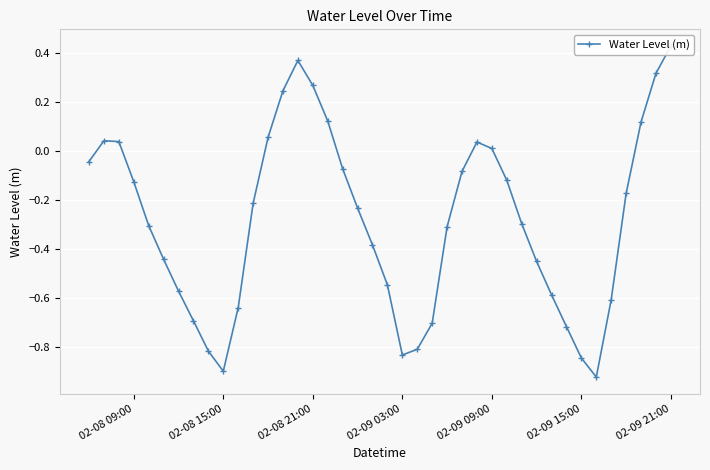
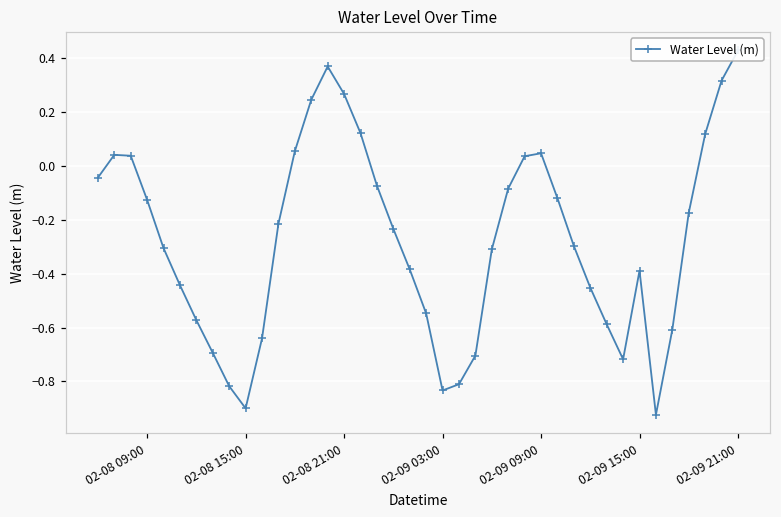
02-09 09:00: 0.01 -> 0.05
02-09 15:00: -0.85 -> -0.39
